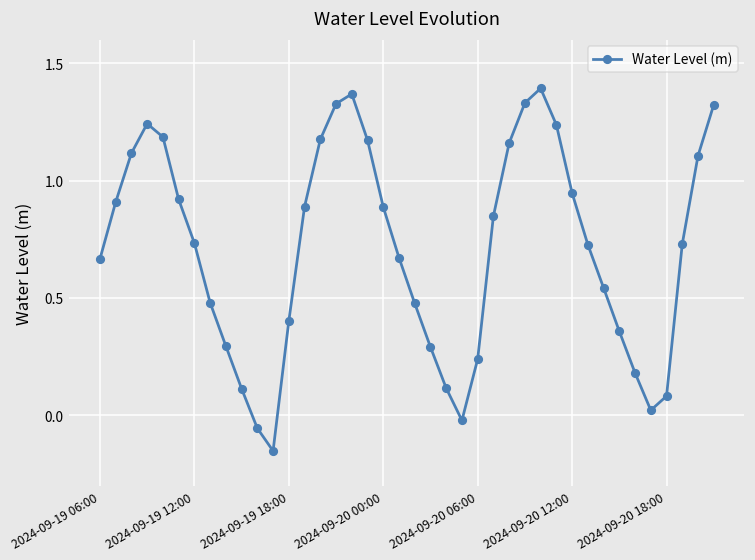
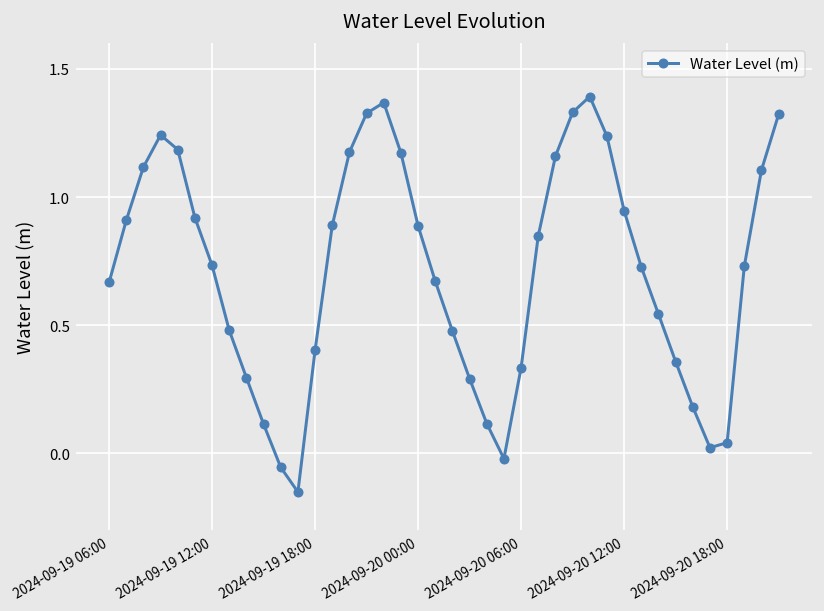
2024-09-20 06:00: 0.24 -> 0.33
2024-09-20 18:00: 0.08 -> 0.04
